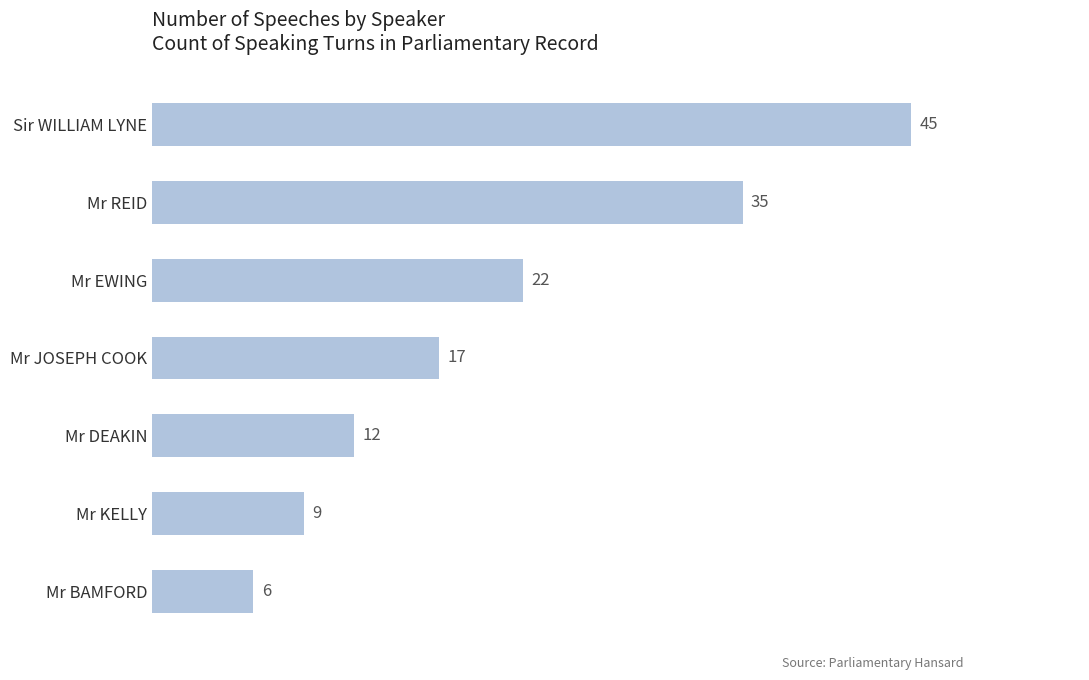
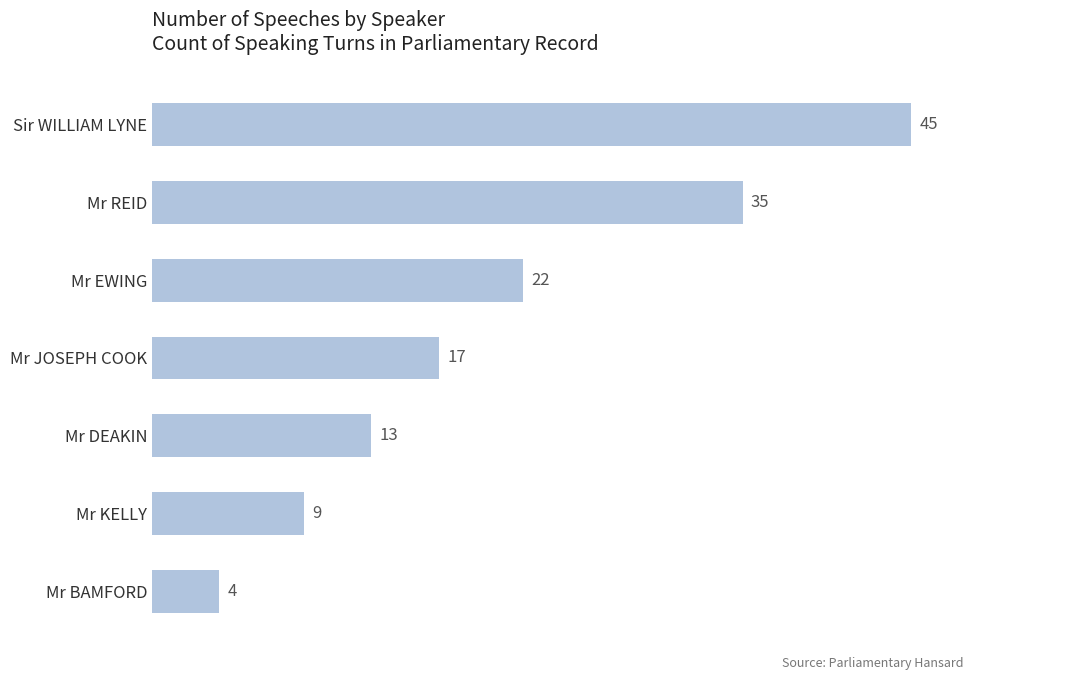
Mr DEAKIN: 12 -> 13
Mr BAMFORD: 6 -> 4
